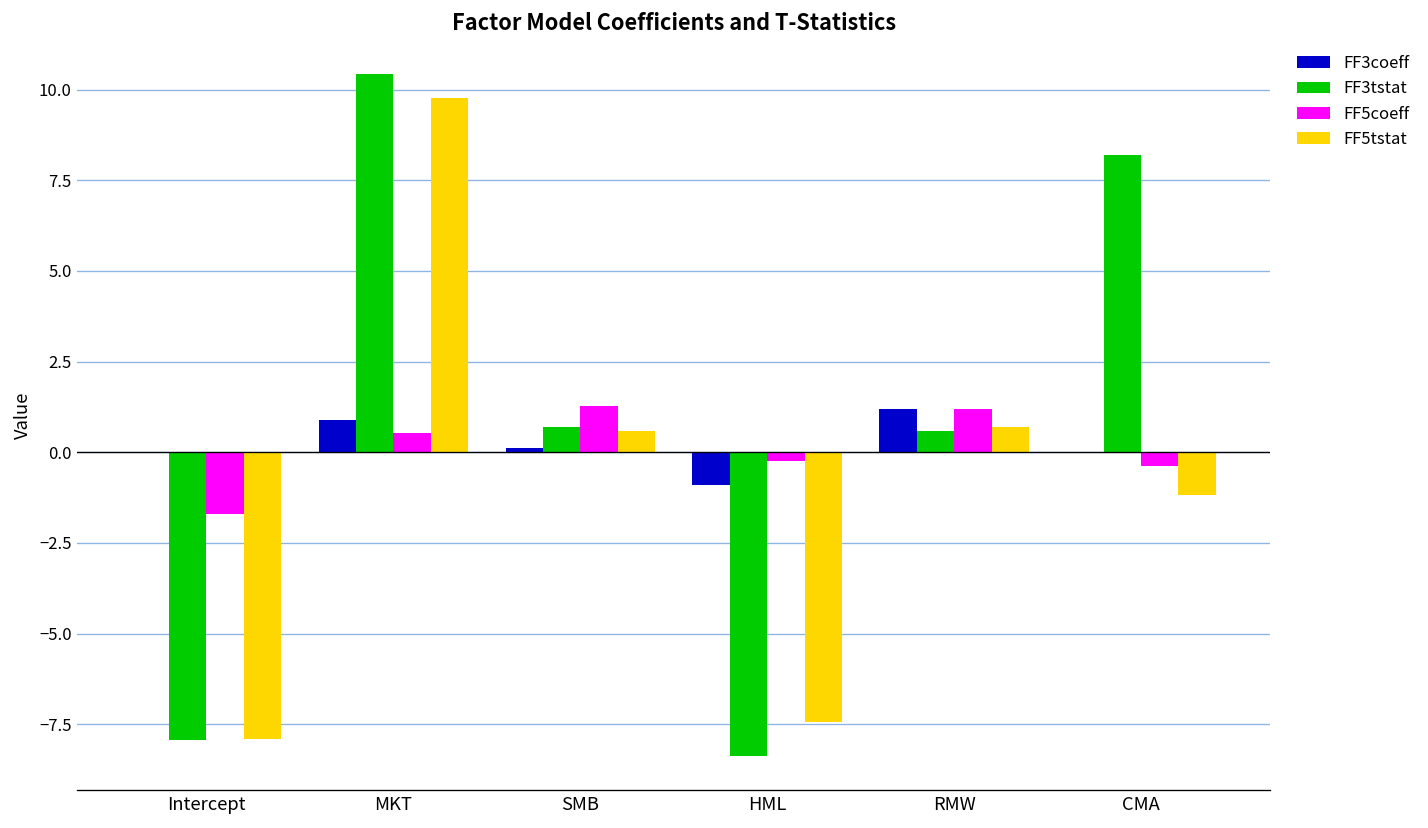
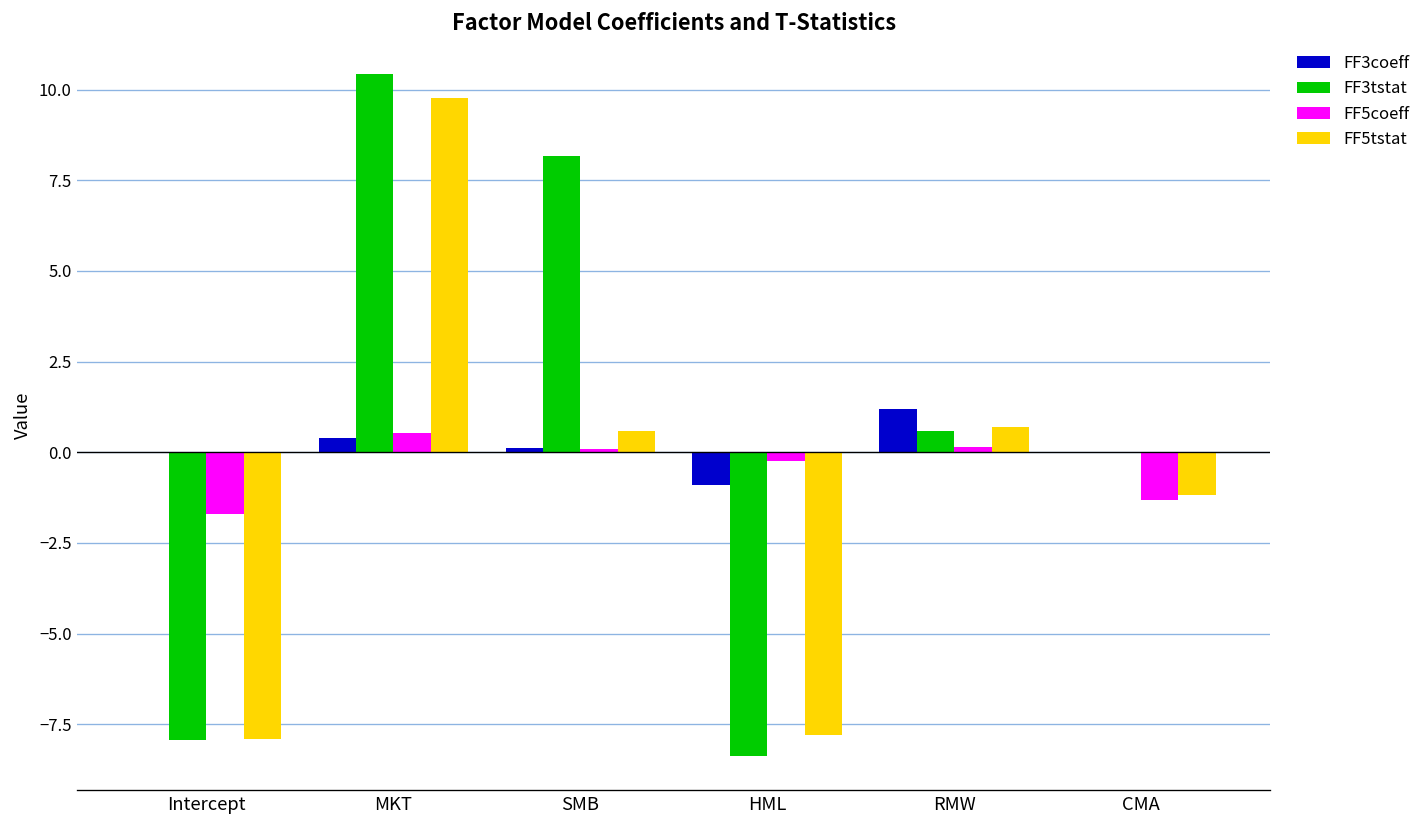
FF3coeff, MKT: 0.9 -> 0.4
FF3tstat, SMB: 0.7 -> 8.2
FF5coeff, SMB: 1.3 -> 0.1
FF5tstat, HML: -7.4 -> -7.8
FF5coeff, RMW: 1.2 -> 0.2
FF3tstat, CMA: 8.2 -> 0.0
FF5coeff, CMA: -0.4 -> -1.3
